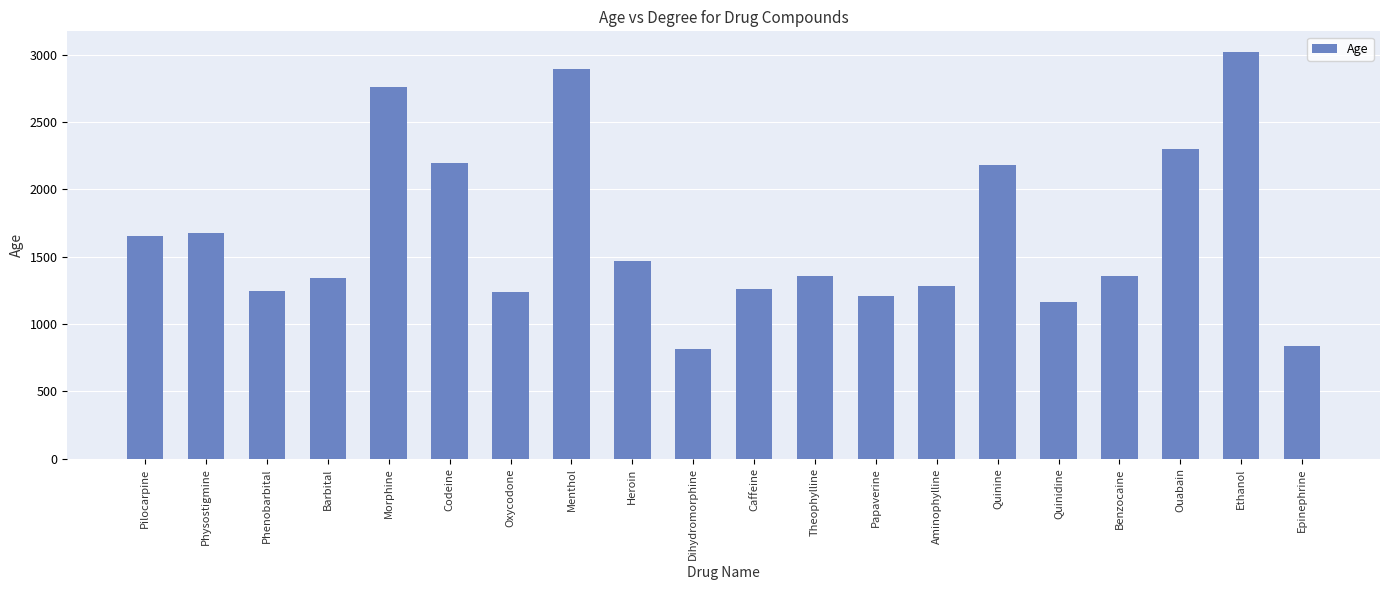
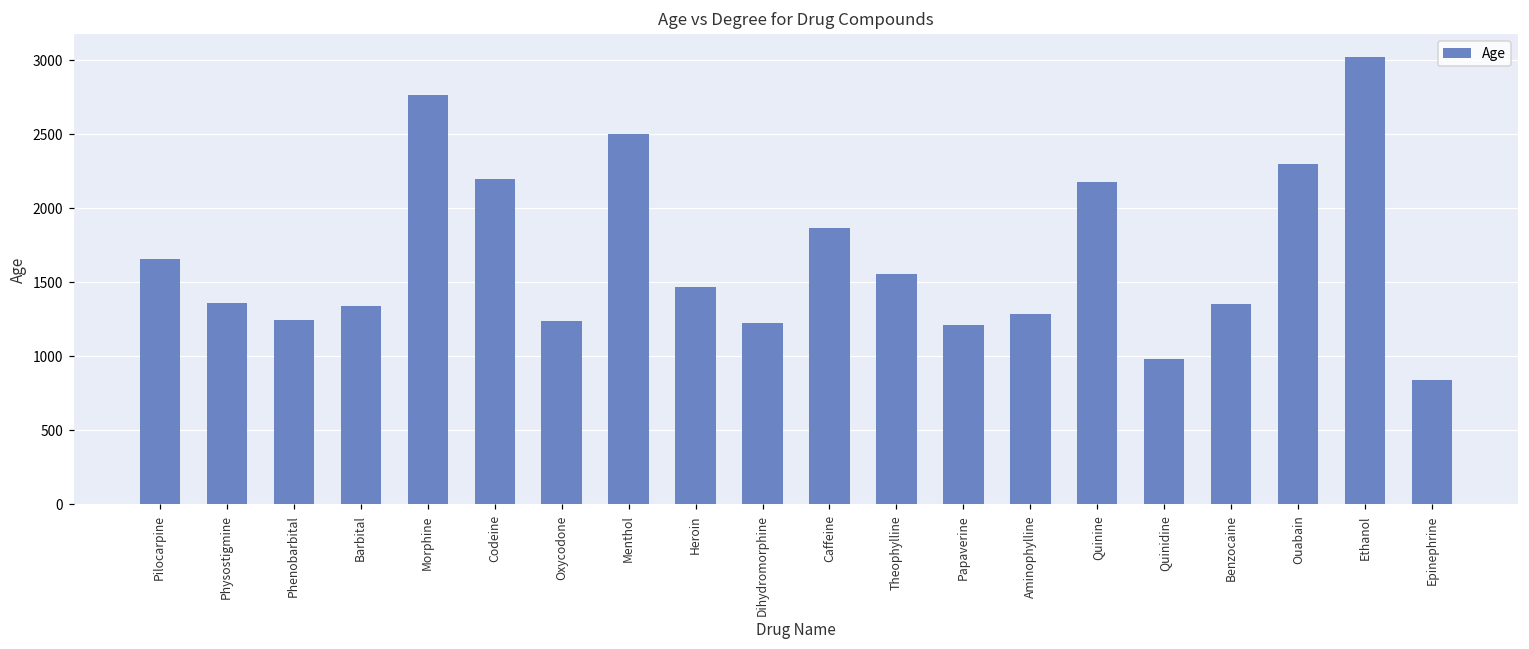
Physostigmine: 1680 -> 1360
Menthol: 2890 -> 2500
Dihydromorphine: 810 -> 1220
Caffeine: 1260 -> 1870
Theophylline: 1360 -> 1560
Quinidine: 1160 -> 980
